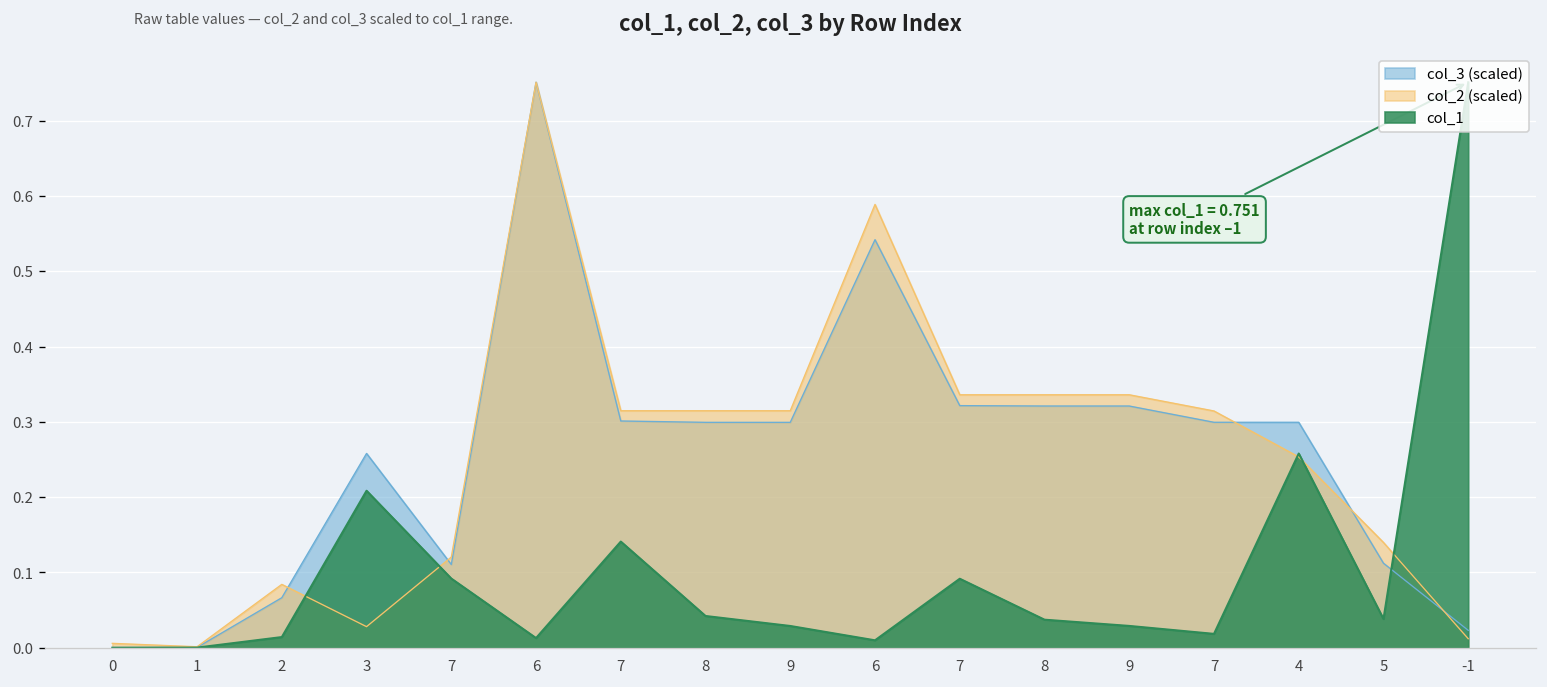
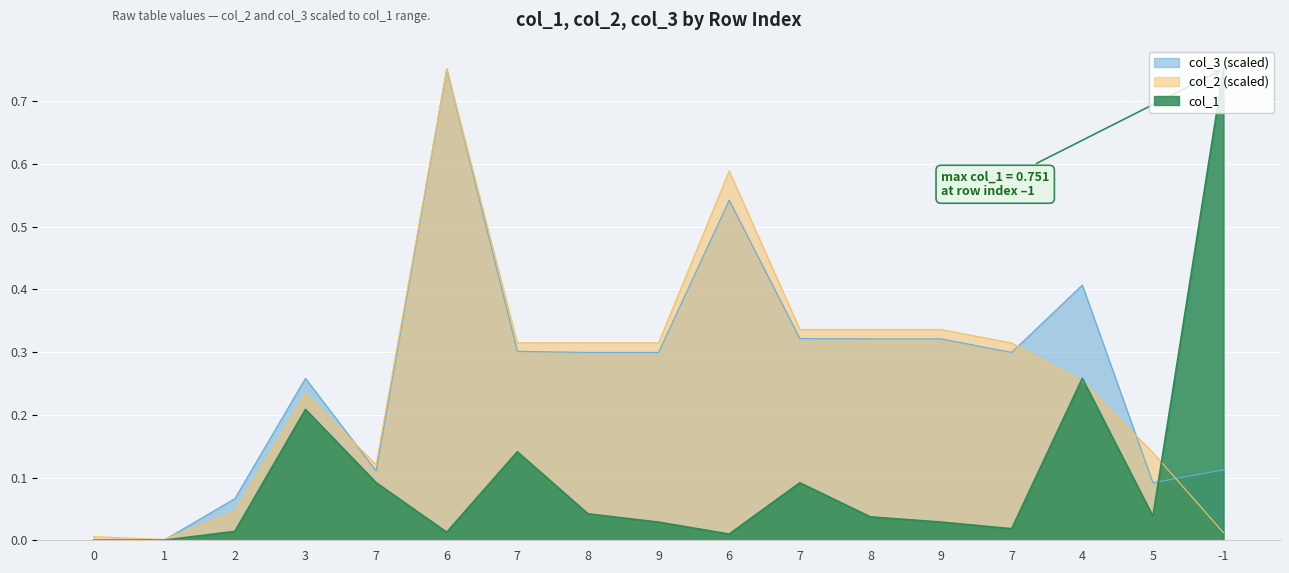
col_2 (scaled), 2: 0.08 -> 0.05
col_2 (scaled), 3: 0.03 -> 0.23
col_3 (scaled), 4: 0.30 -> 0.41
col_3 (scaled), 5: 0.11 -> 0.09
col_3 (scaled), -1: 0.02 -> 0.11
